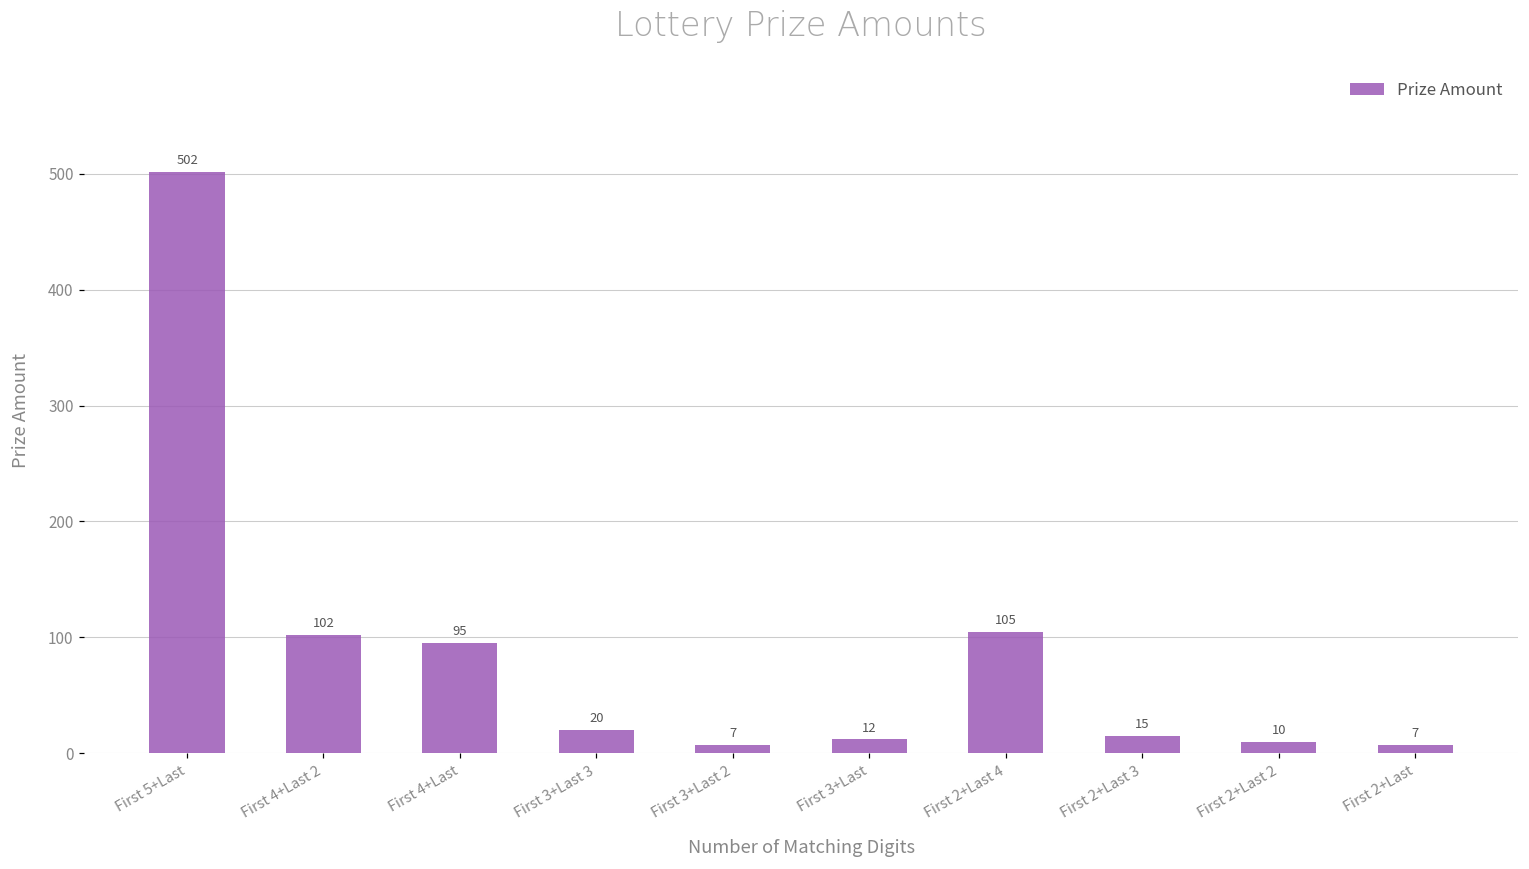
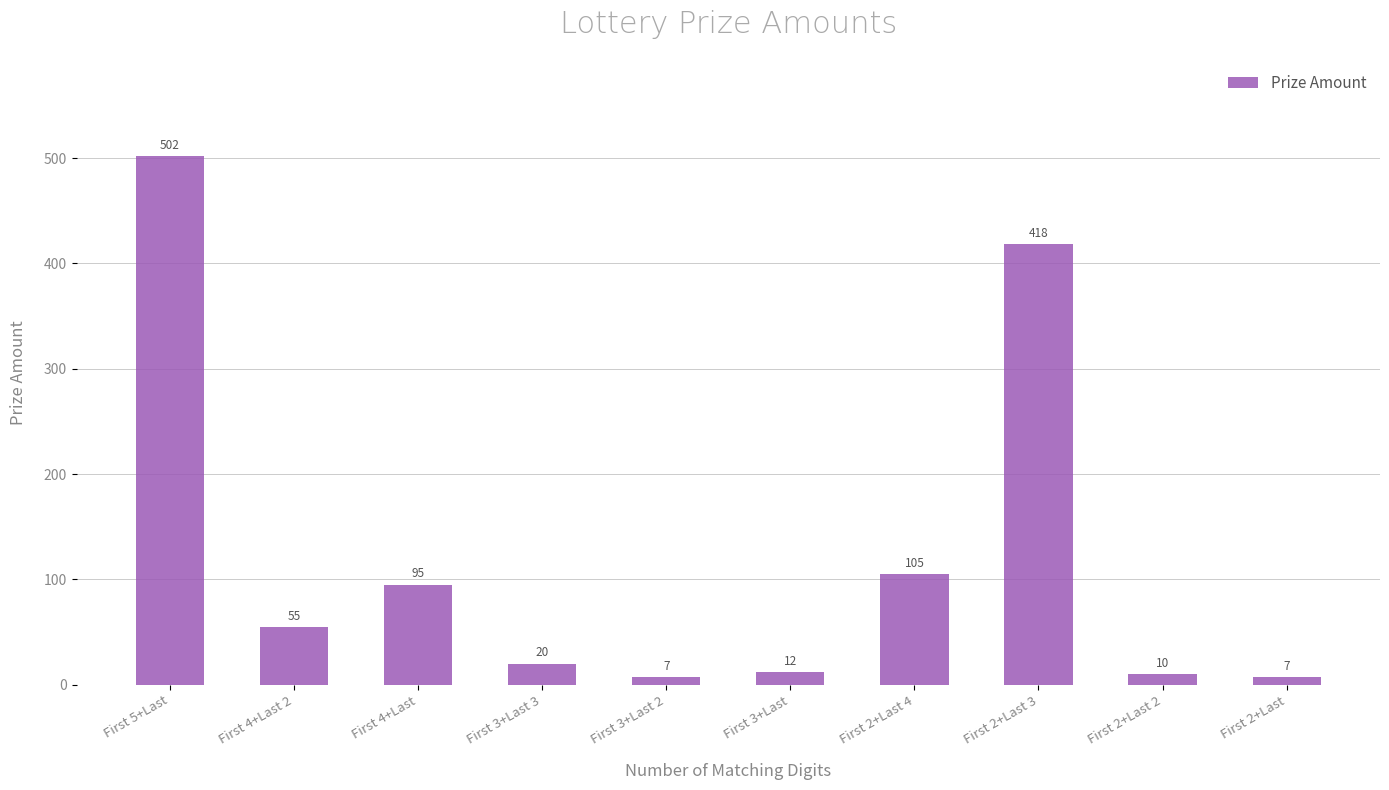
First 4+Last 2: 102 -> 55
First 2+Last 3: 15 -> 418
